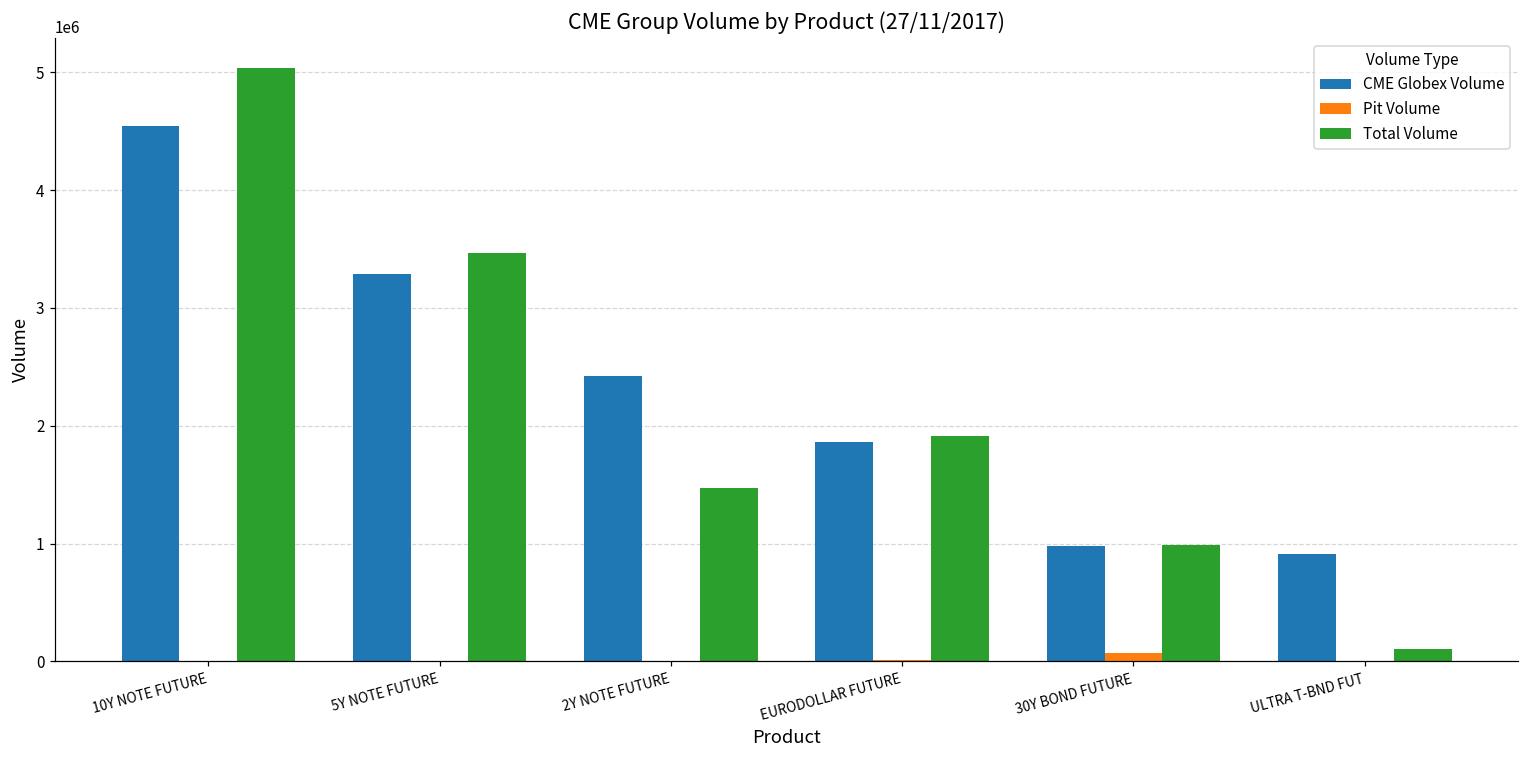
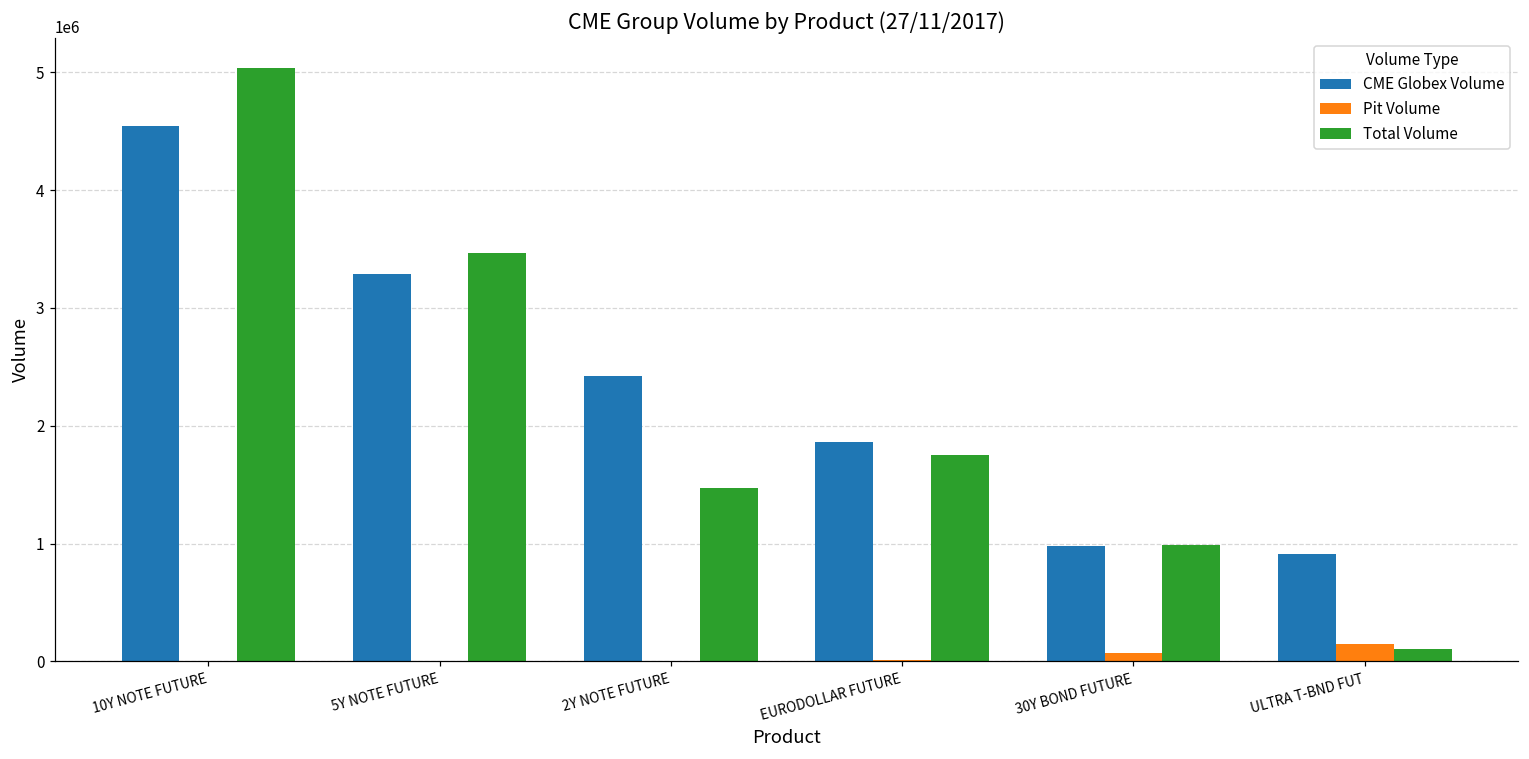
Total Volume, EURODOLLAR FUTURE: 1910000 -> 1750000
Pit Volume, ULTRA T-BND FUT: 0 -> 150000
